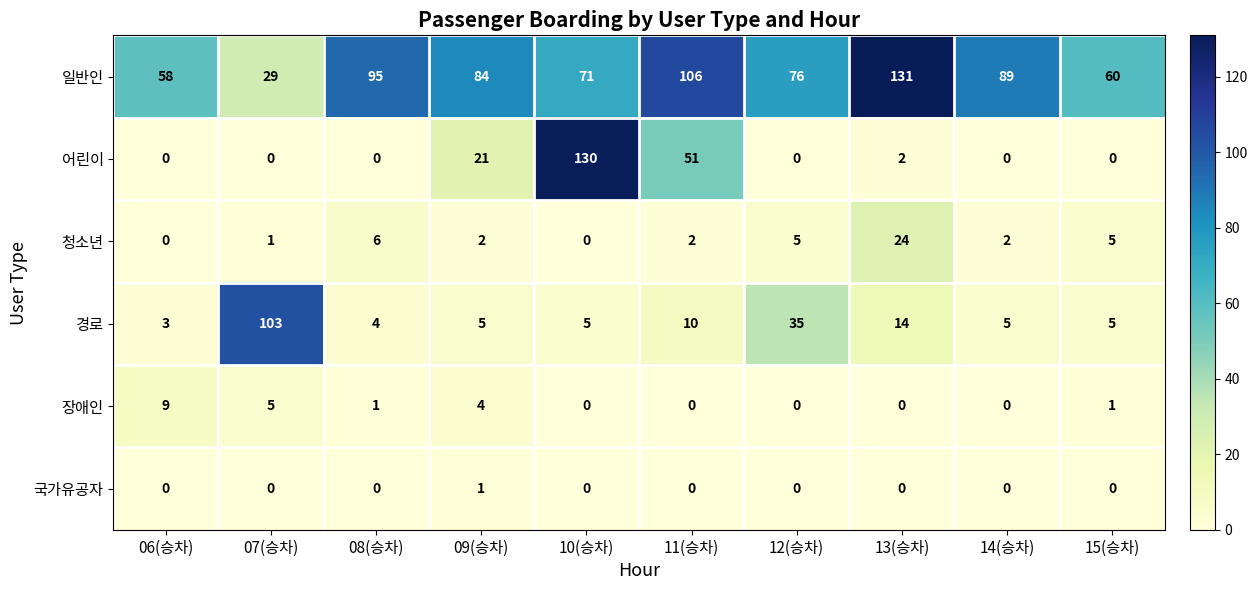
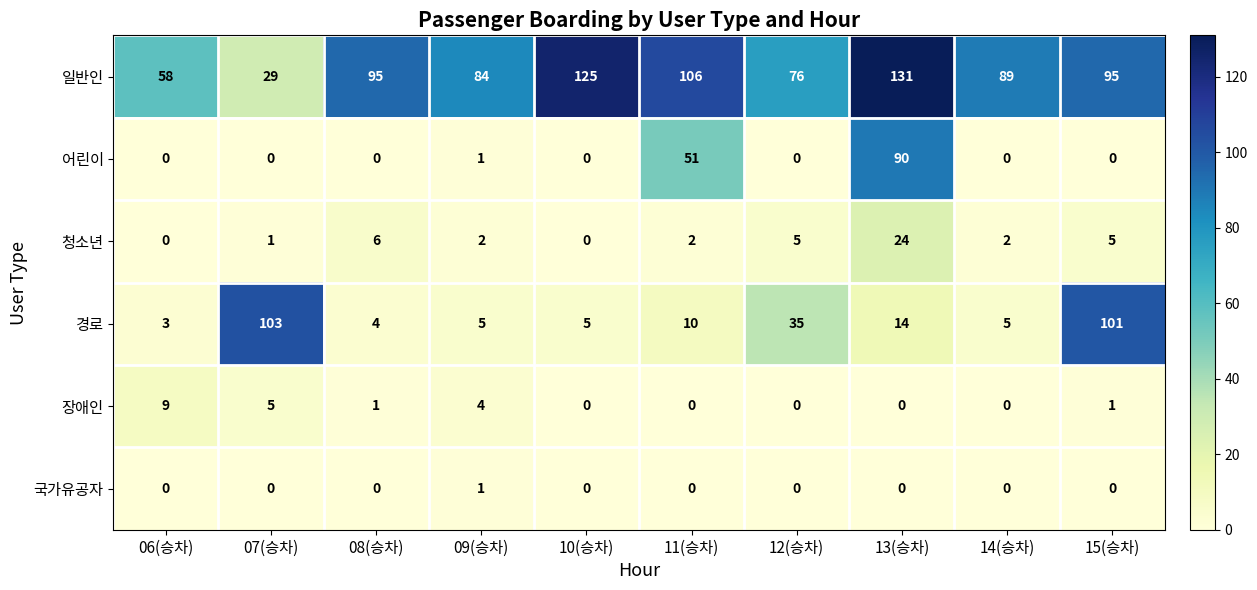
일반인, 10(승차): 71 -> 125
일반인, 15(승차): 60 -> 95
어린이, 09(승차): 21 -> 1
어린이, 10(승차): 130 -> 0
어린이, 13(승차): 2 -> 90
경로, 15(승차): 5 -> 101
